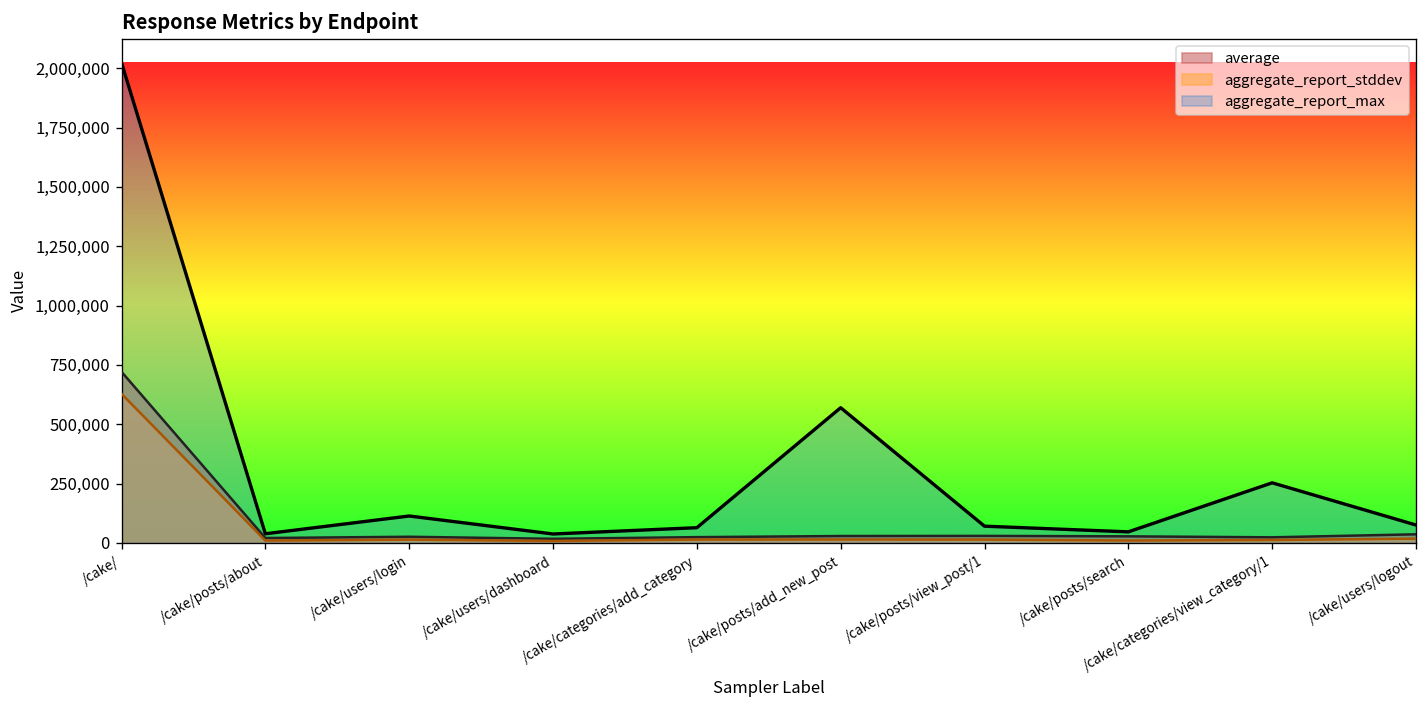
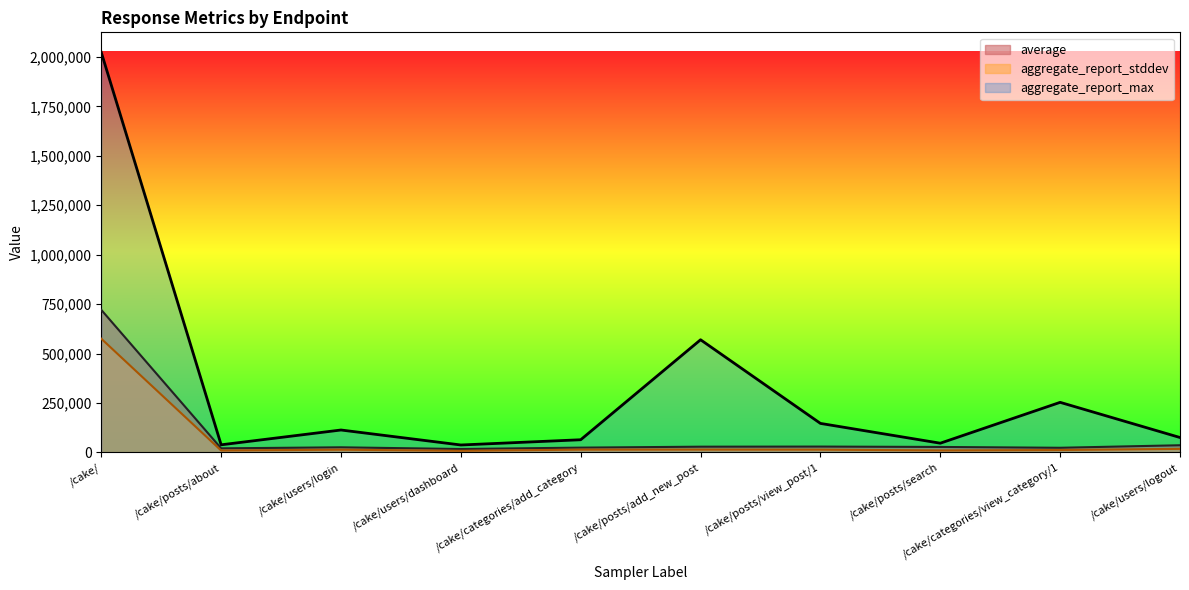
aggregate_report_stddev, /cake/: 630,000 -> 580,000
aggregate_report_max, /cake/posts/view_post/1: 70,000 -> 150,000
